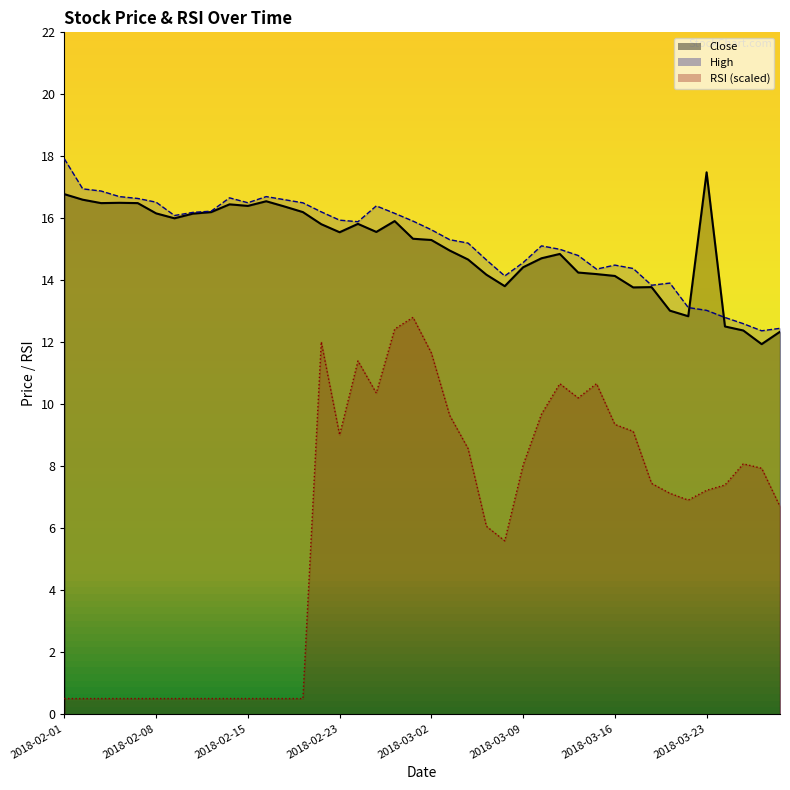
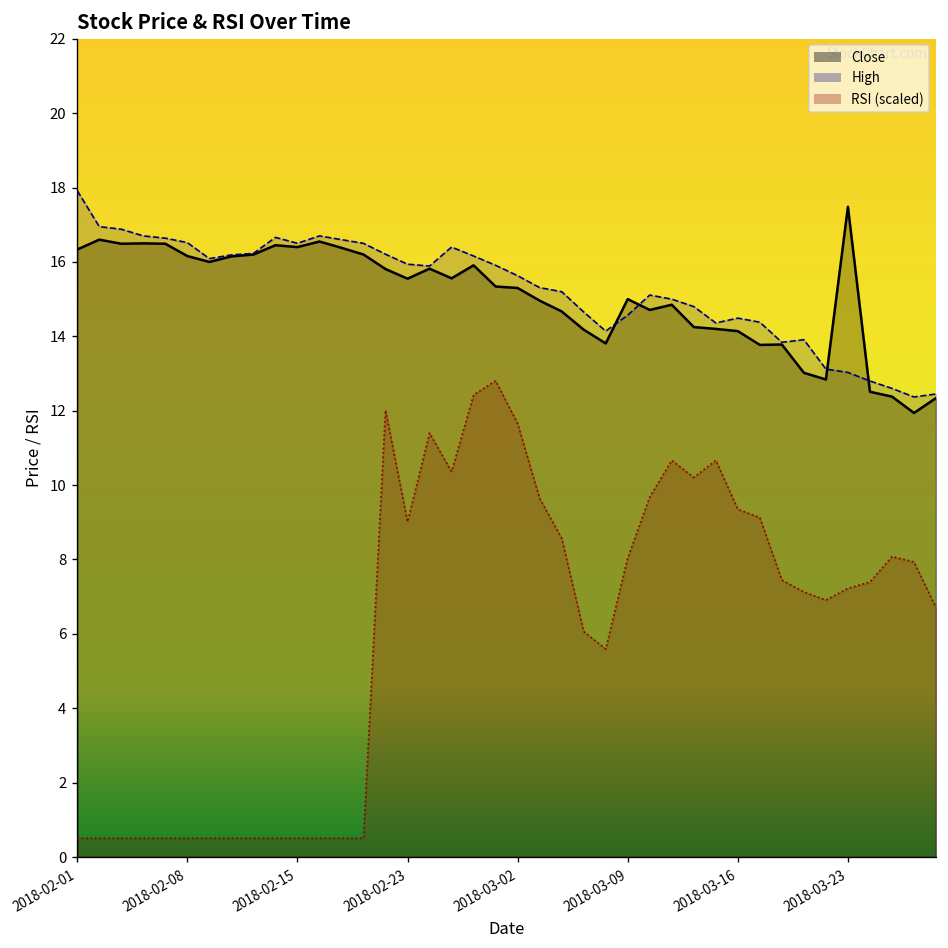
Close, 2018-02-01: 16.8 -> 16.3
Close, 2018-03-09: 14.4 -> 15.0
